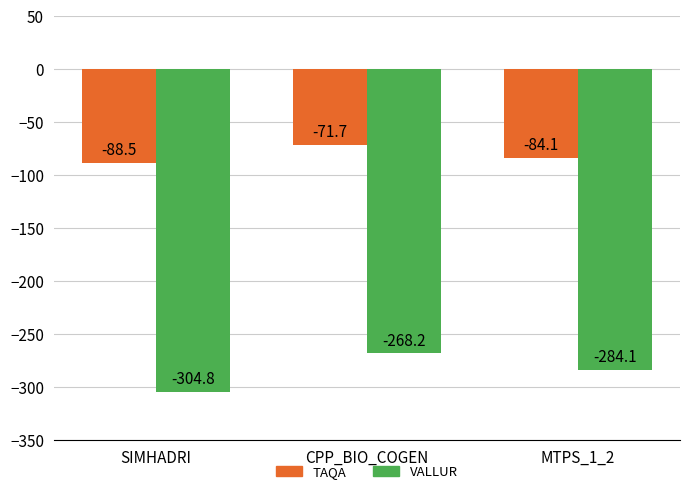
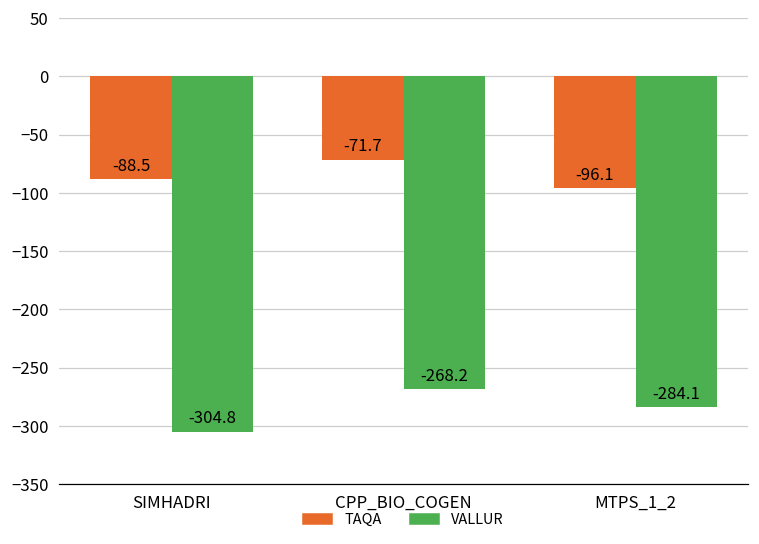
TAQA, MTPS_1_2: -84.1 -> -96.1
